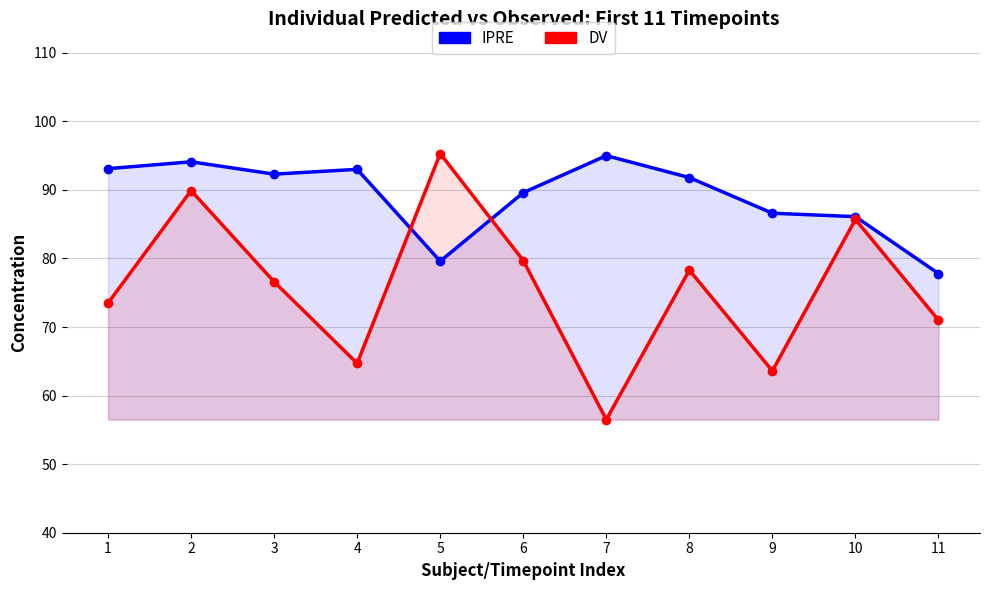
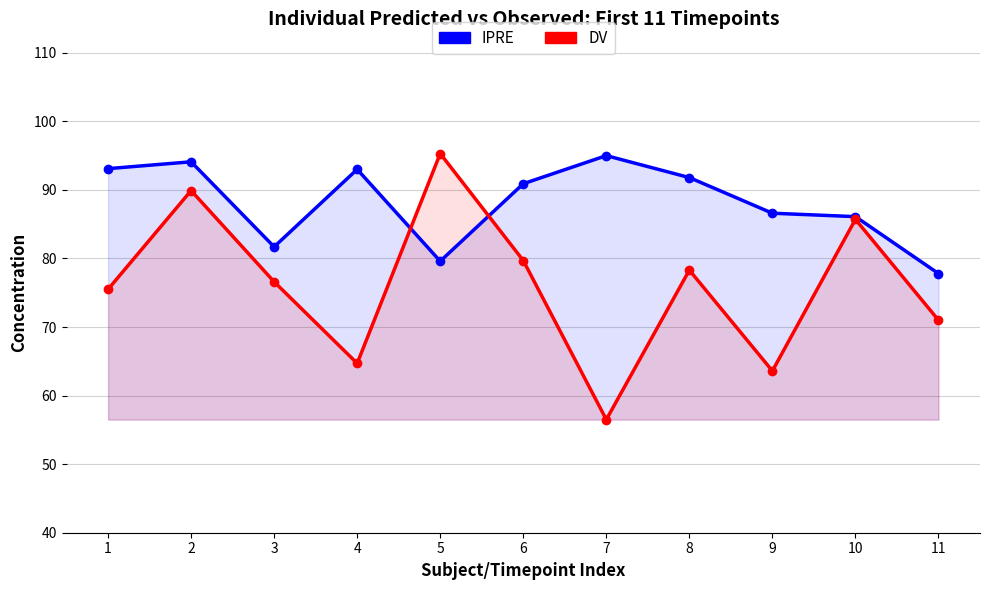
DV, 1: 74 -> 76
IPRE, 3: 92 -> 82
IPRE, 6: 90 -> 91
